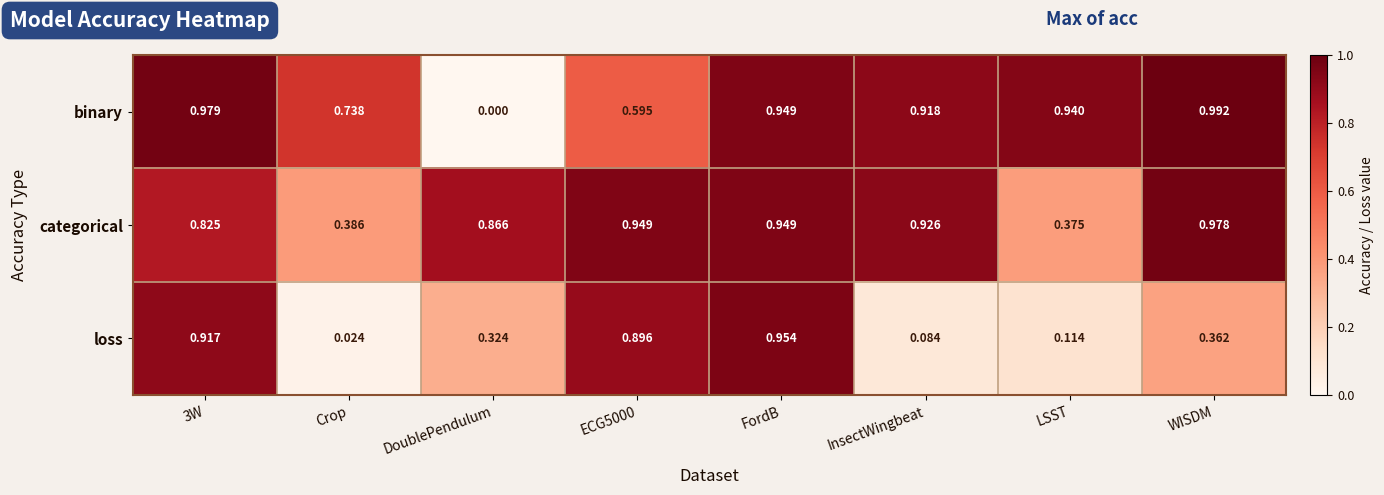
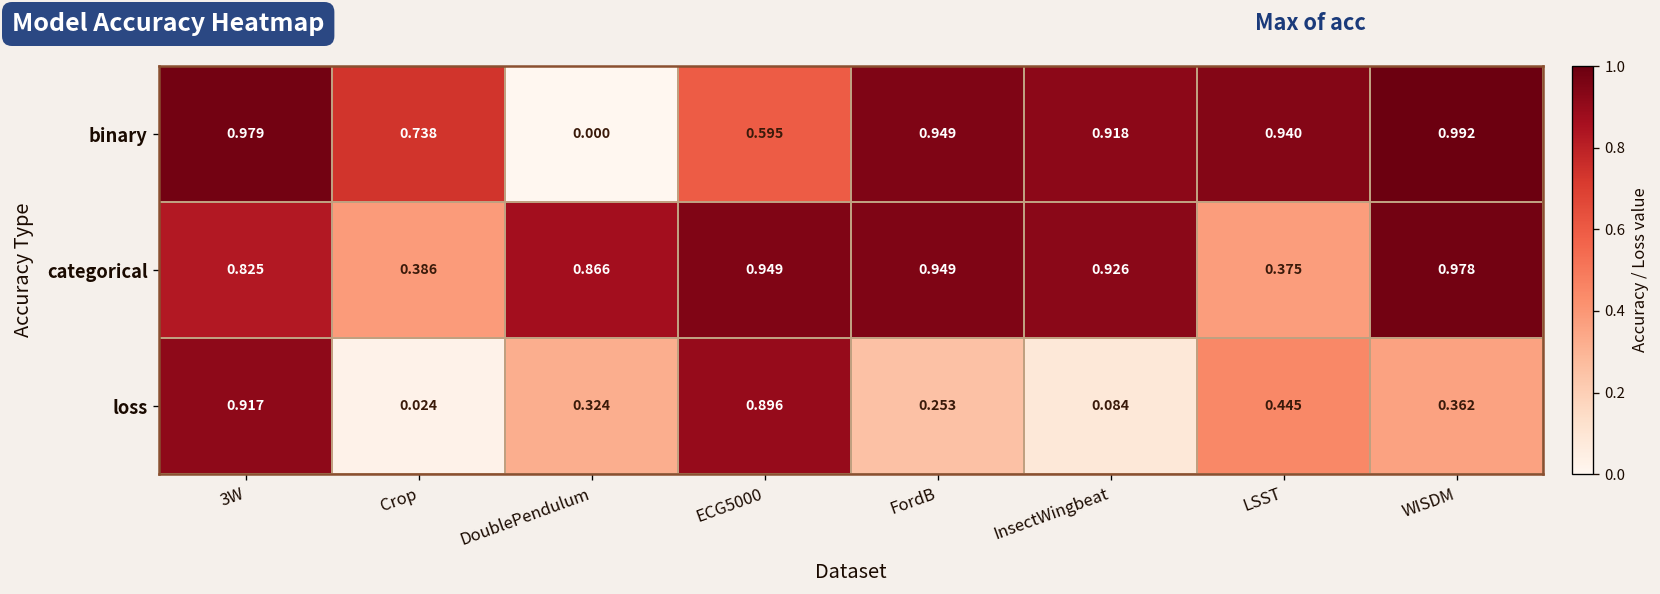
loss, FordB: 0.954 -> 0.253
loss, LSST: 0.114 -> 0.445
